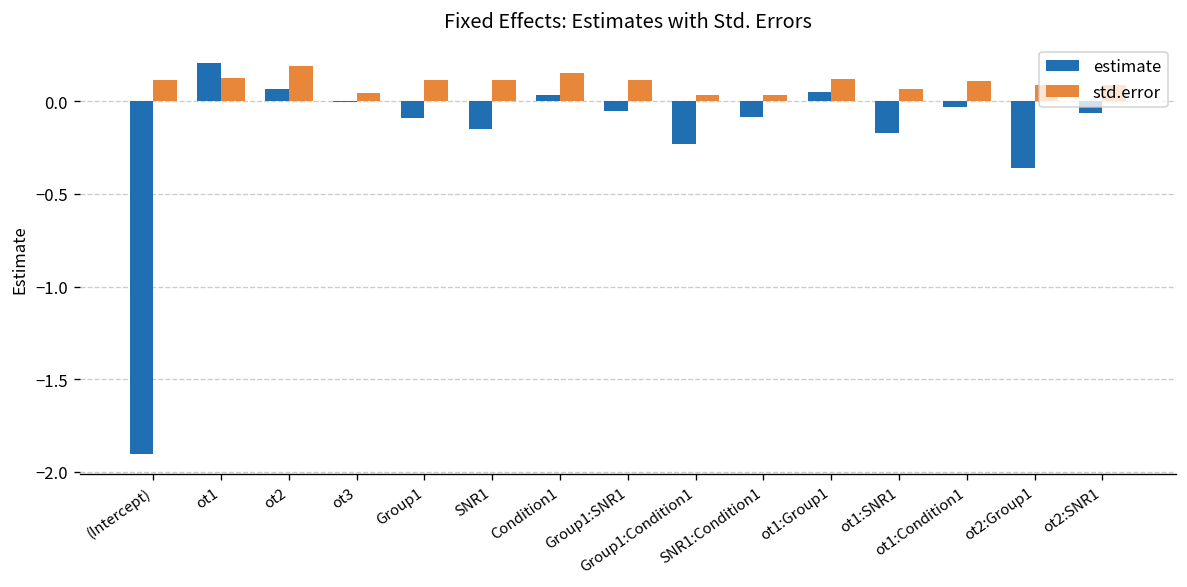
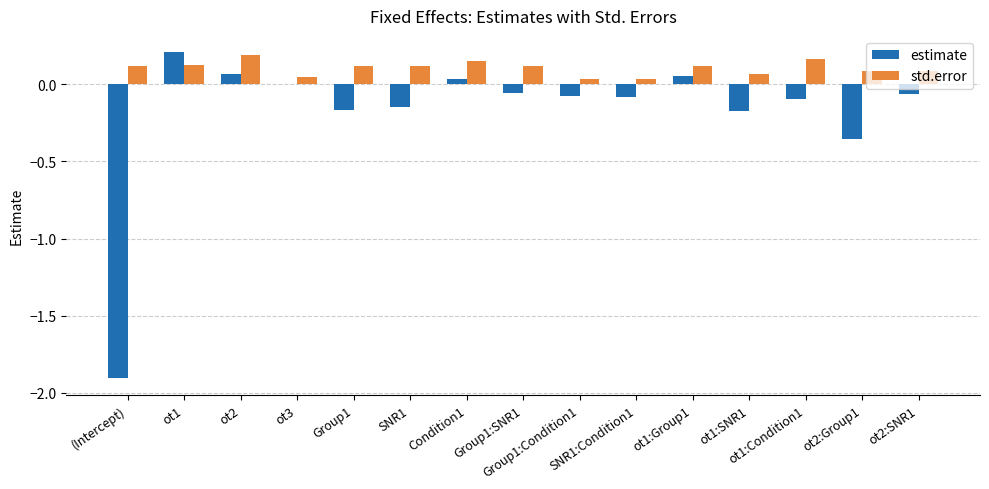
estimate, Group1: -0.09 -> -0.17
estimate, Group1:Condition1: -0.23 -> -0.07
estimate, ot1:Condition1: -0.03 -> -0.09
std.error, ot1:Condition1: 0.11 -> 0.17
